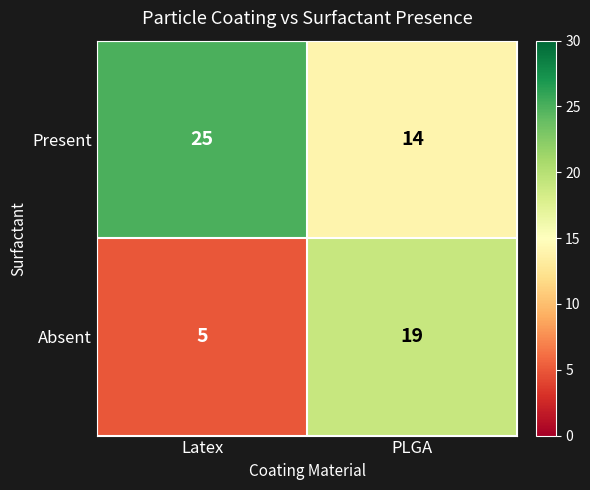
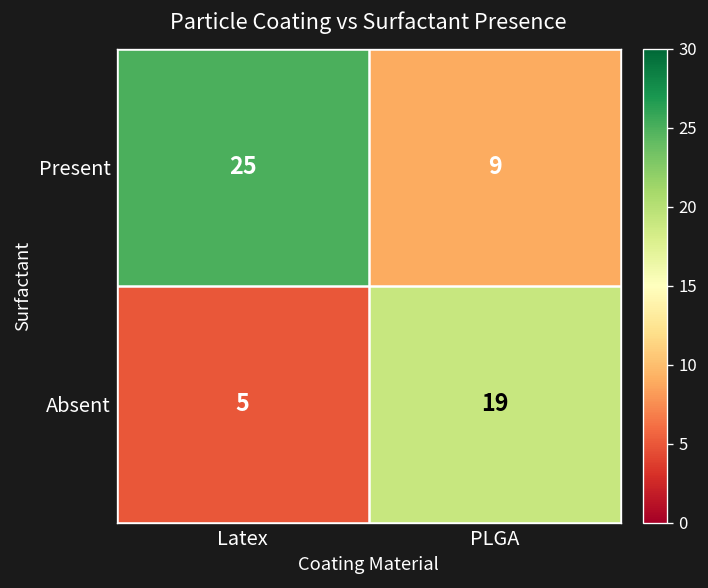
Present, PLGA: 14 -> 9
